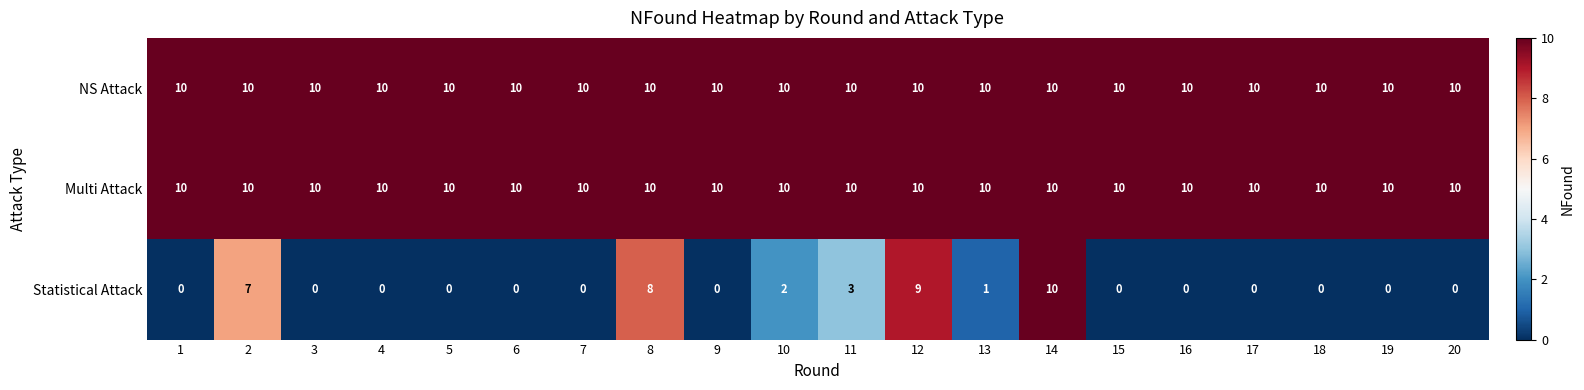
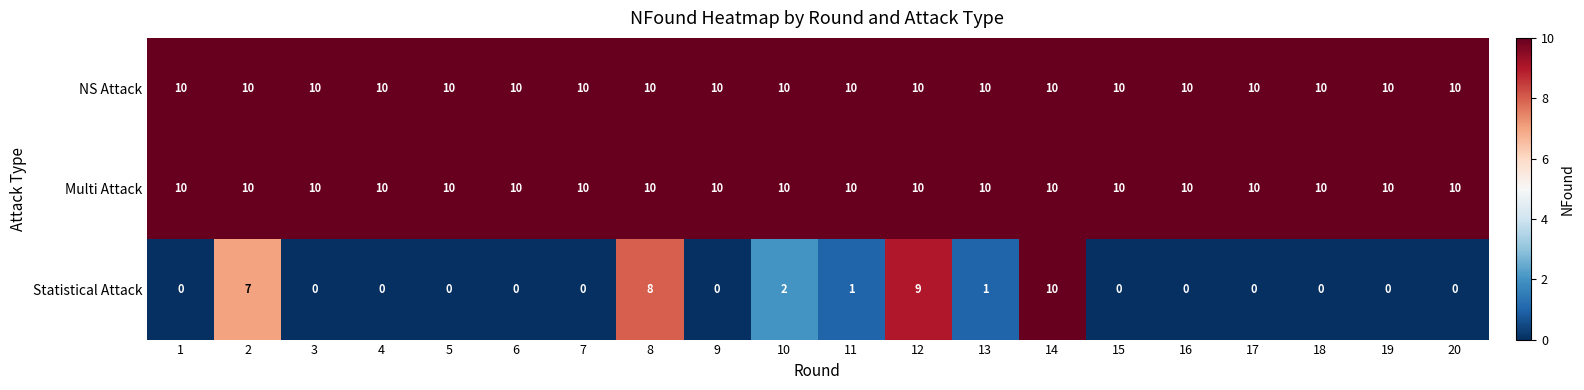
Statistical Attack, 11: 3 -> 1
